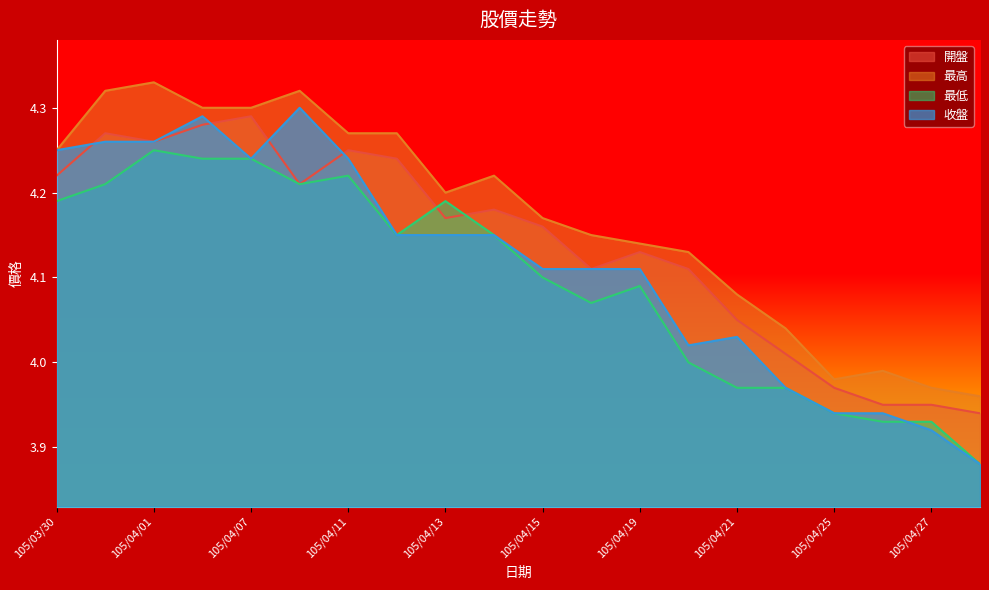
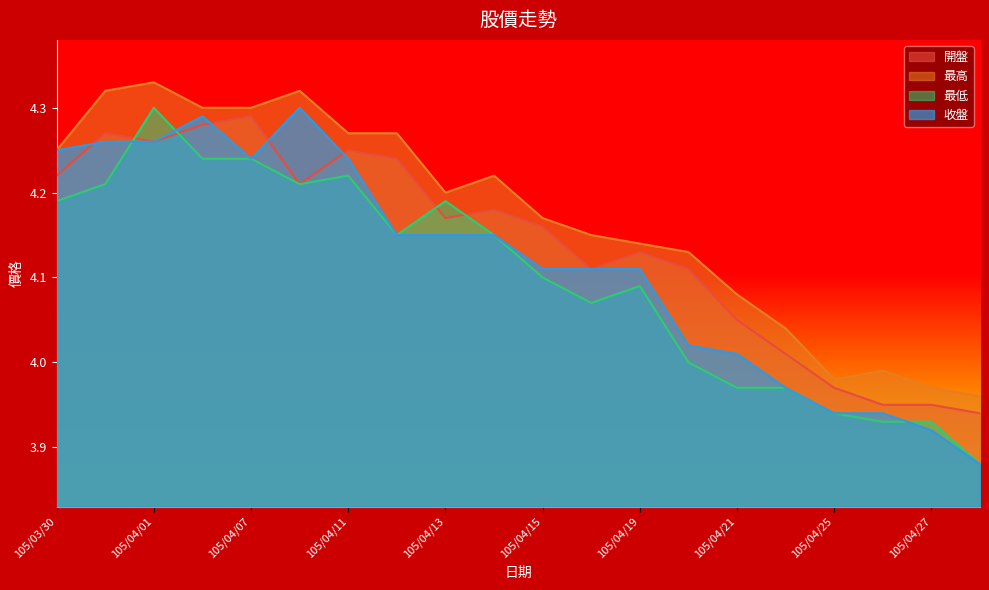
最低, 105/04/01: 4.25 -> 4.30
收盤, 105/04/21: 4.03 -> 4.01
